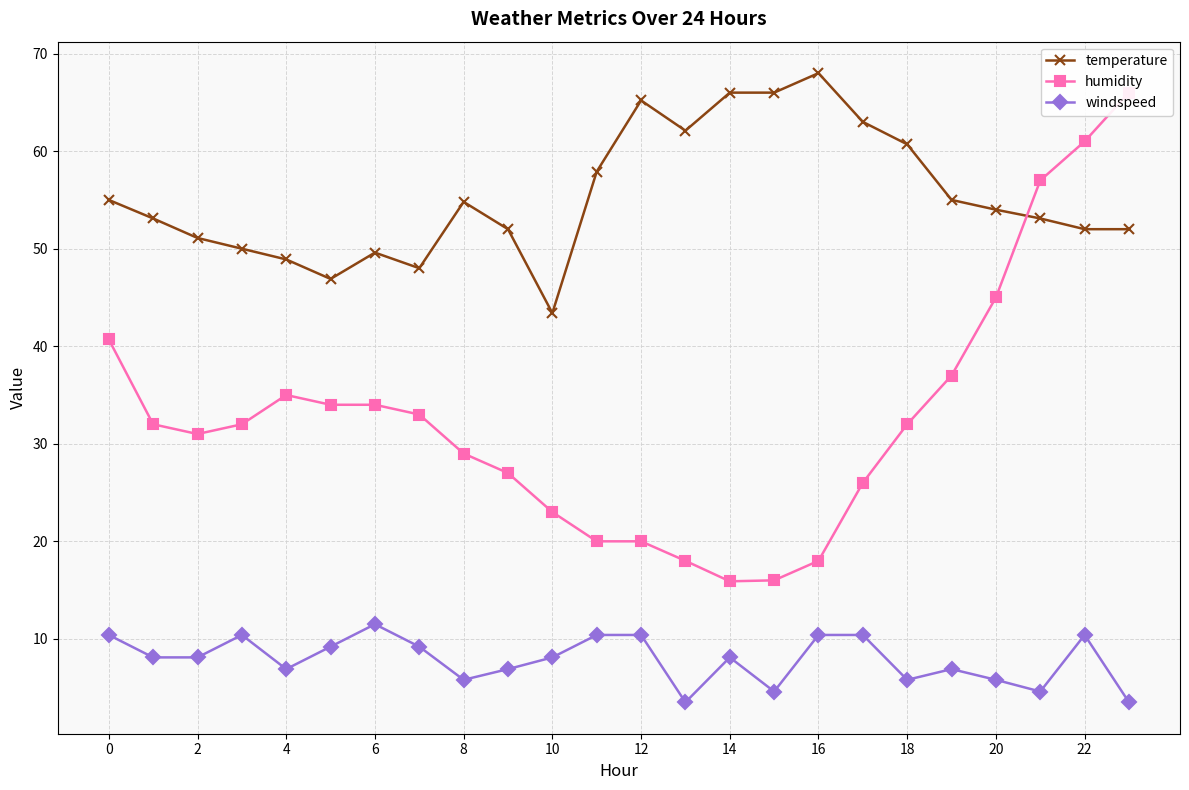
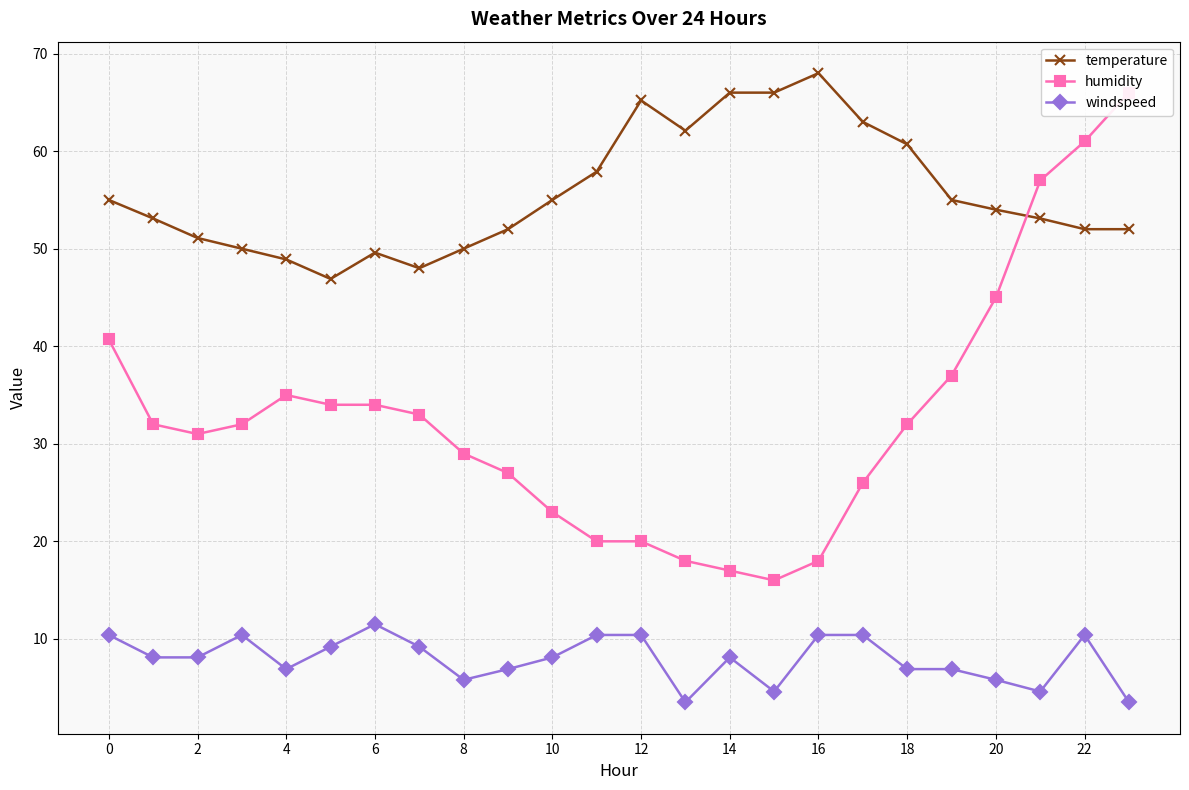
temperature, 8: 55 -> 50
temperature, 10: 43 -> 55
humidity, 14: 16 -> 17
windspeed, 18: 6 -> 7
